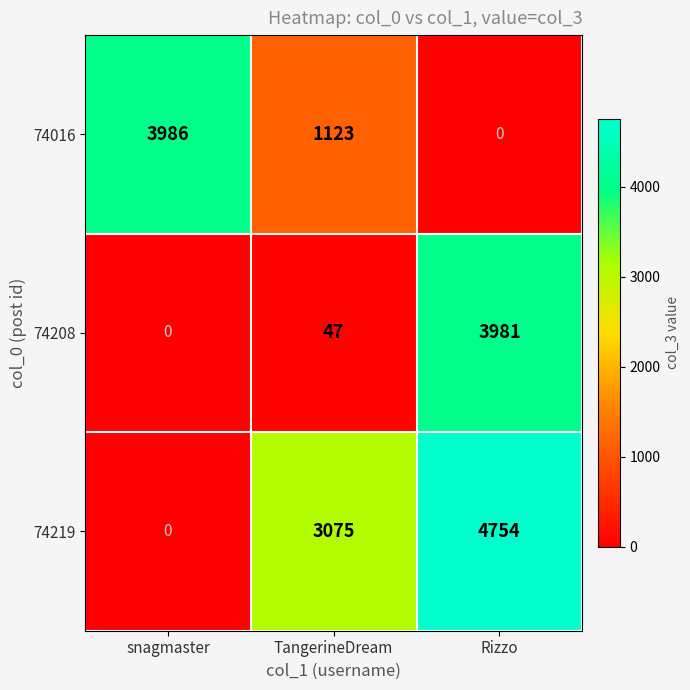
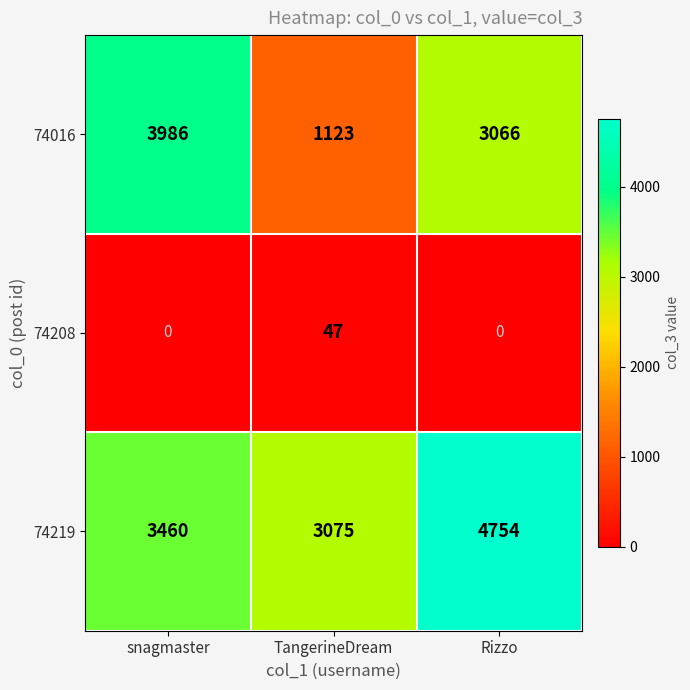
74016, Rizzo: 0 -> 3066
74208, Rizzo: 3981 -> 0
74219, snagmaster: 0 -> 3460
